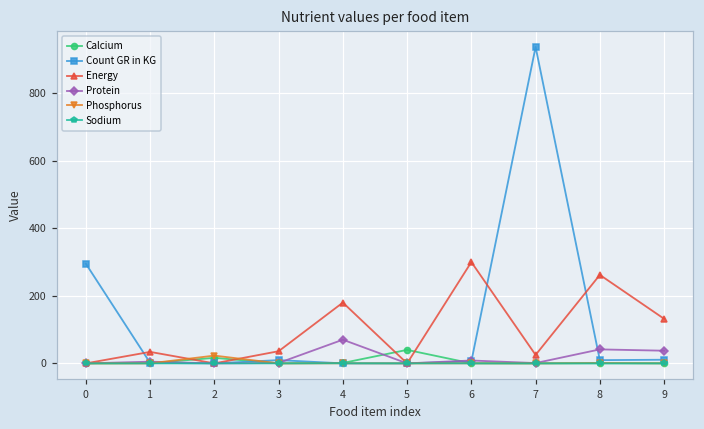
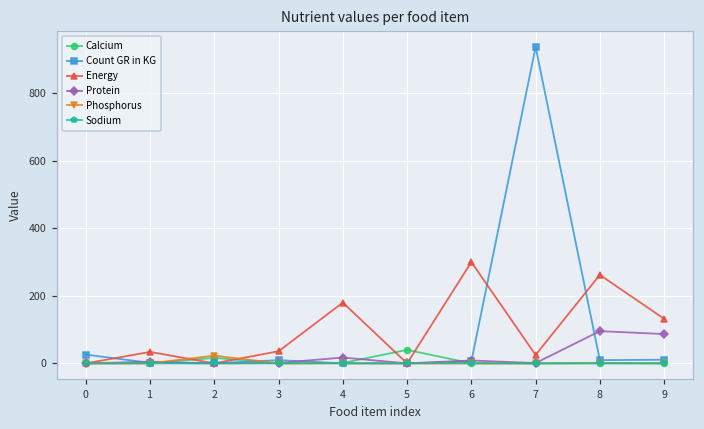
Count GR in KG, 0: 300 -> 30
Protein, 4: 70 -> 20
Protein, 8: 40 -> 100
Protein, 9: 40 -> 90
